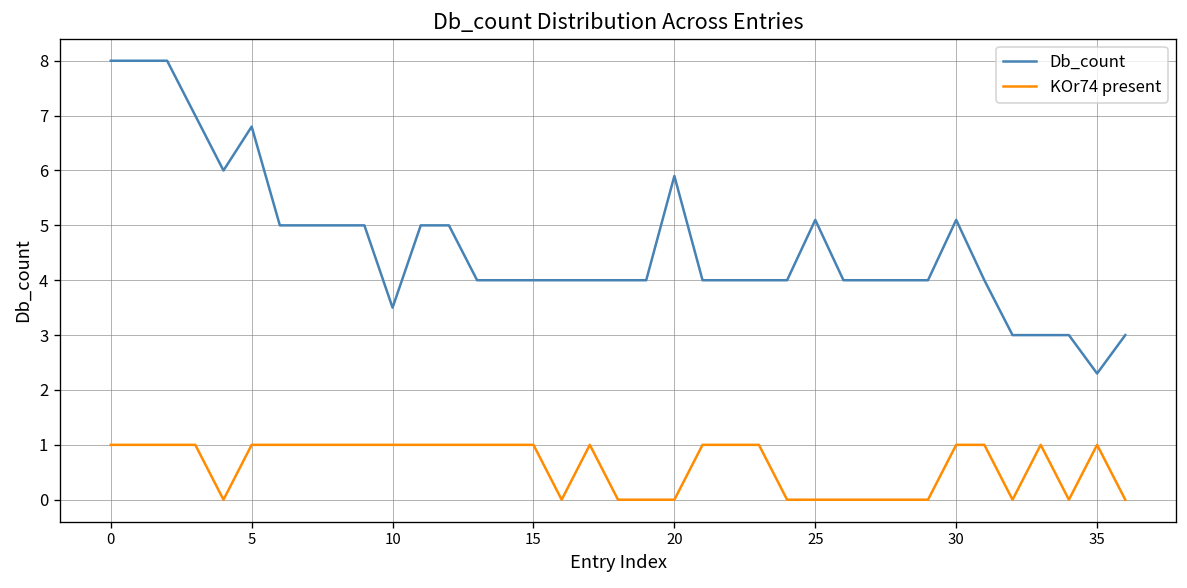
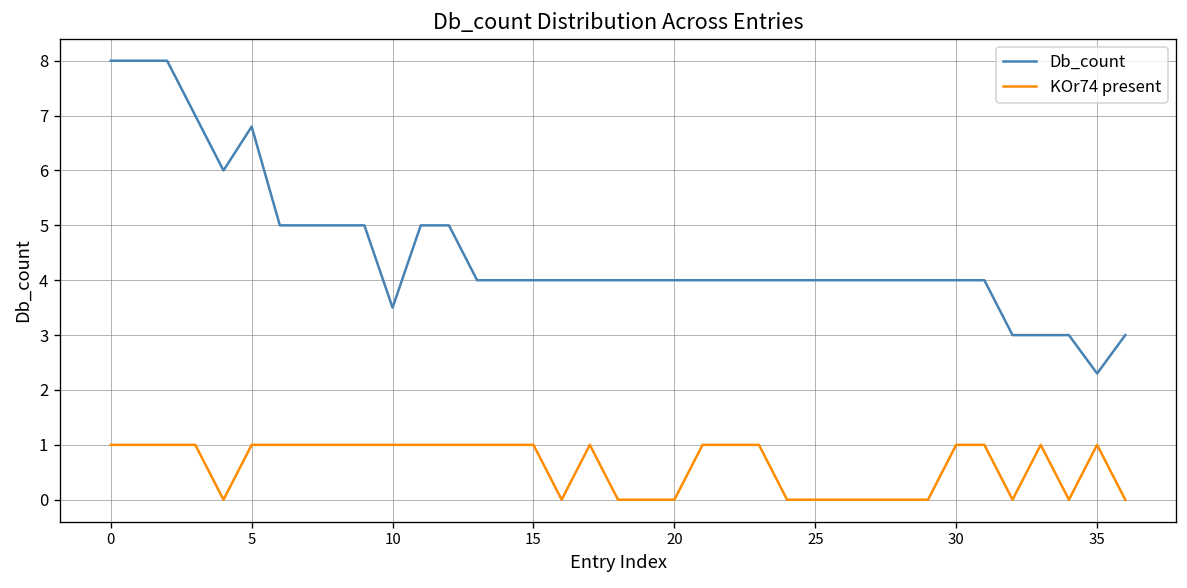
Db_count, 20: 5.9 -> 4.0
Db_count, 25: 5.1 -> 4.0
Db_count, 30: 5.1 -> 4.0
